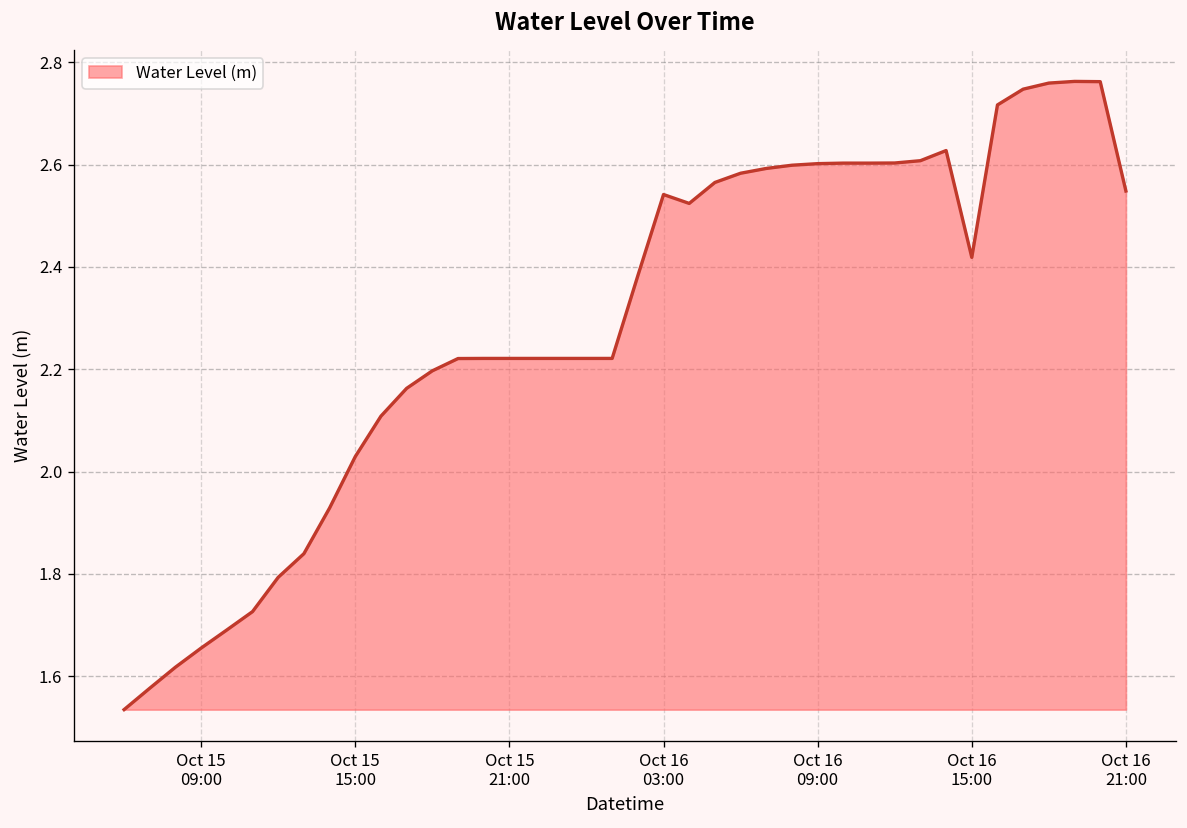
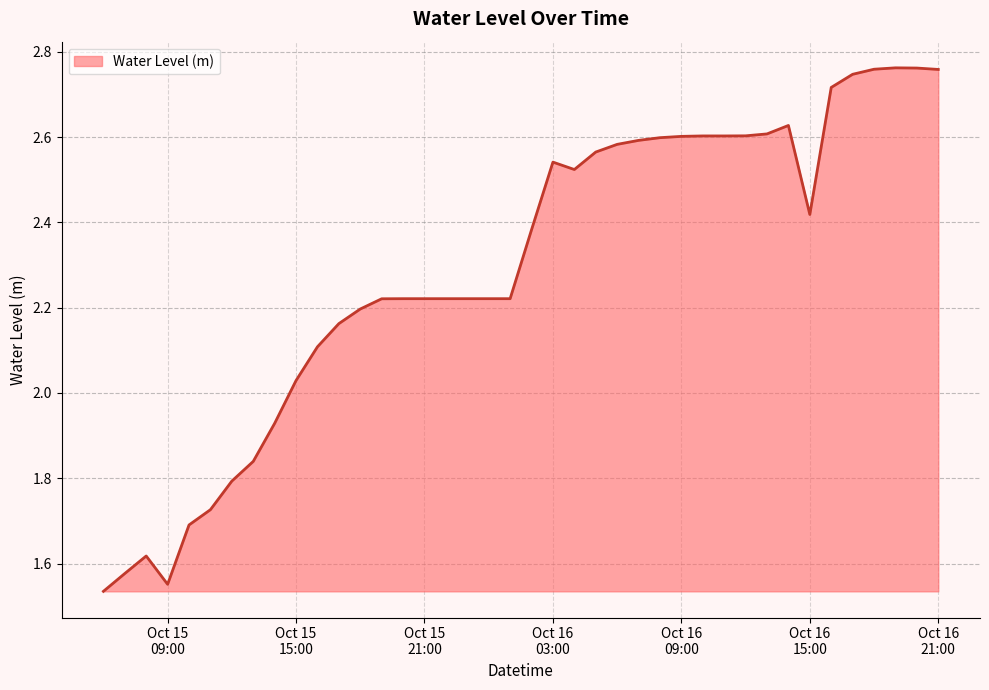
Oct 15 09:00: 1.66 -> 1.55
Oct 16 21:00: 2.55 -> 2.76
